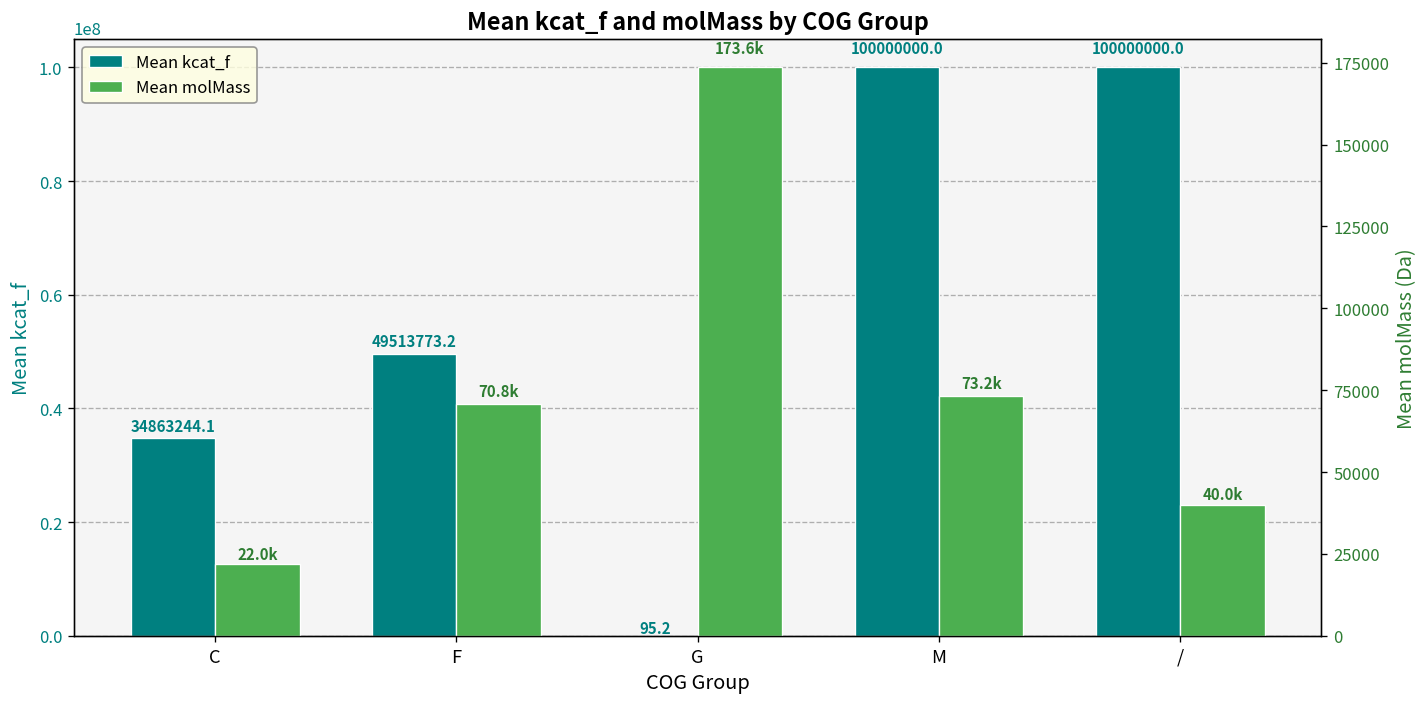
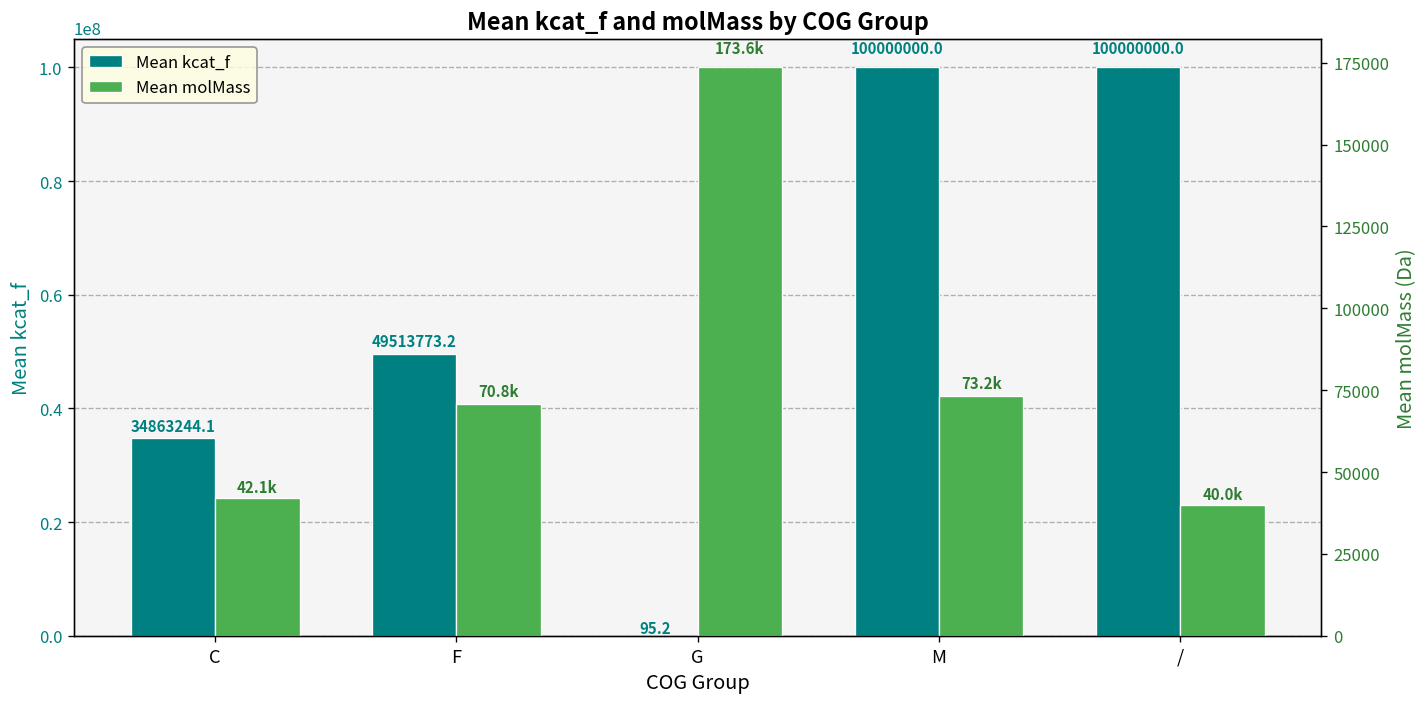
Mean molMass, C: 22.0k -> 42.1k
